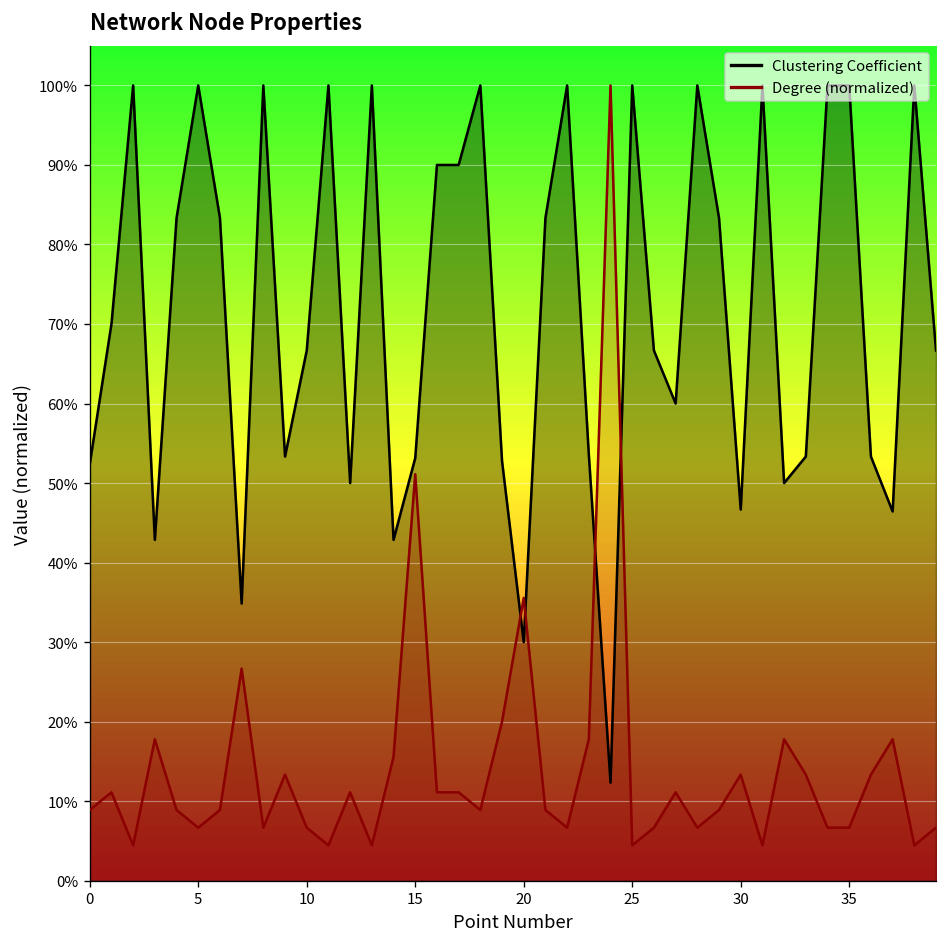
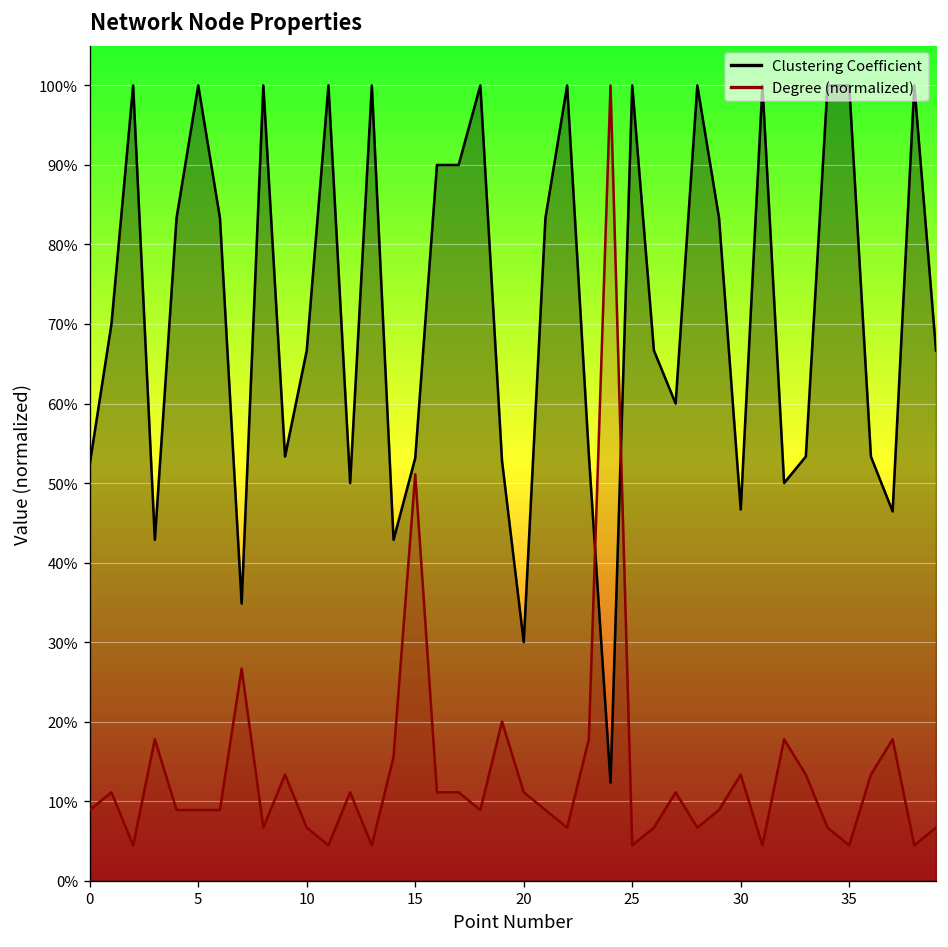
Degree (normalized), 5: 7% -> 9%
Degree (normalized), 20: 36% -> 11%
Degree (normalized), 35: 7% -> 4%
